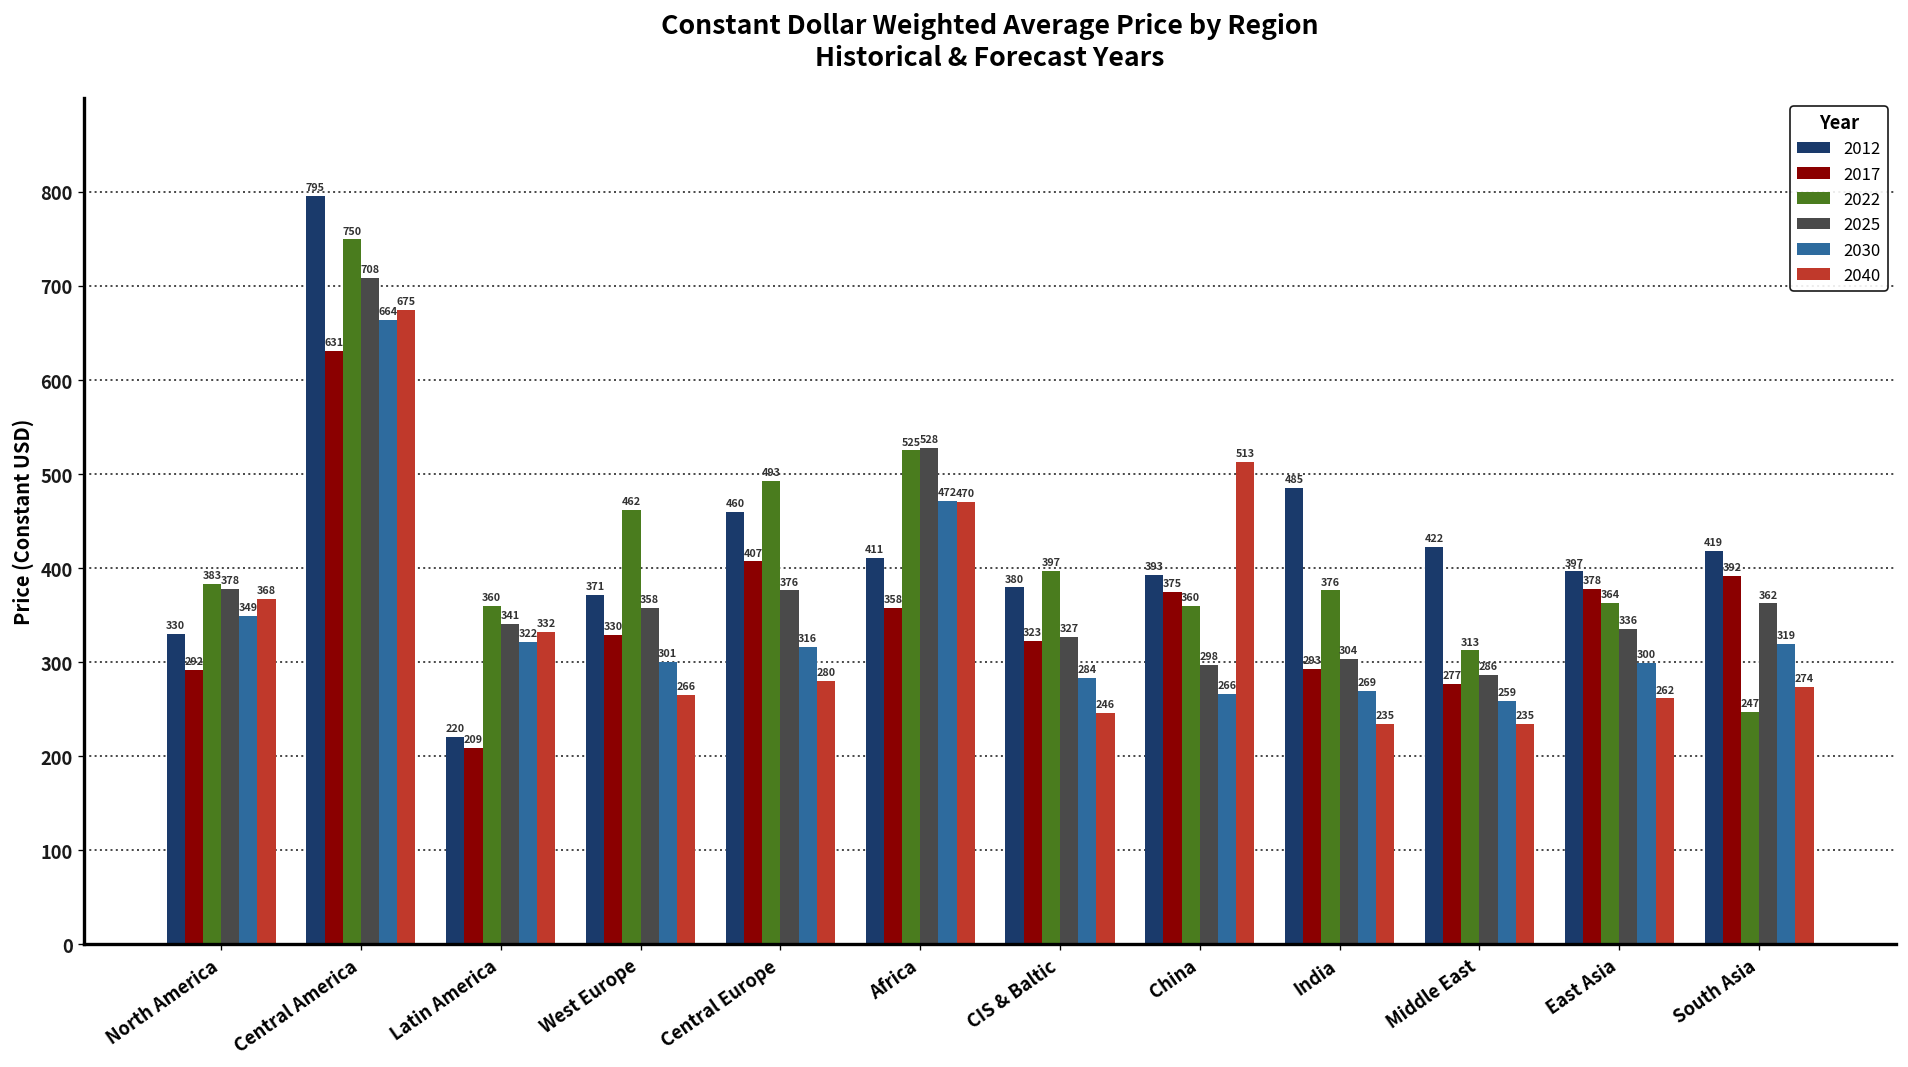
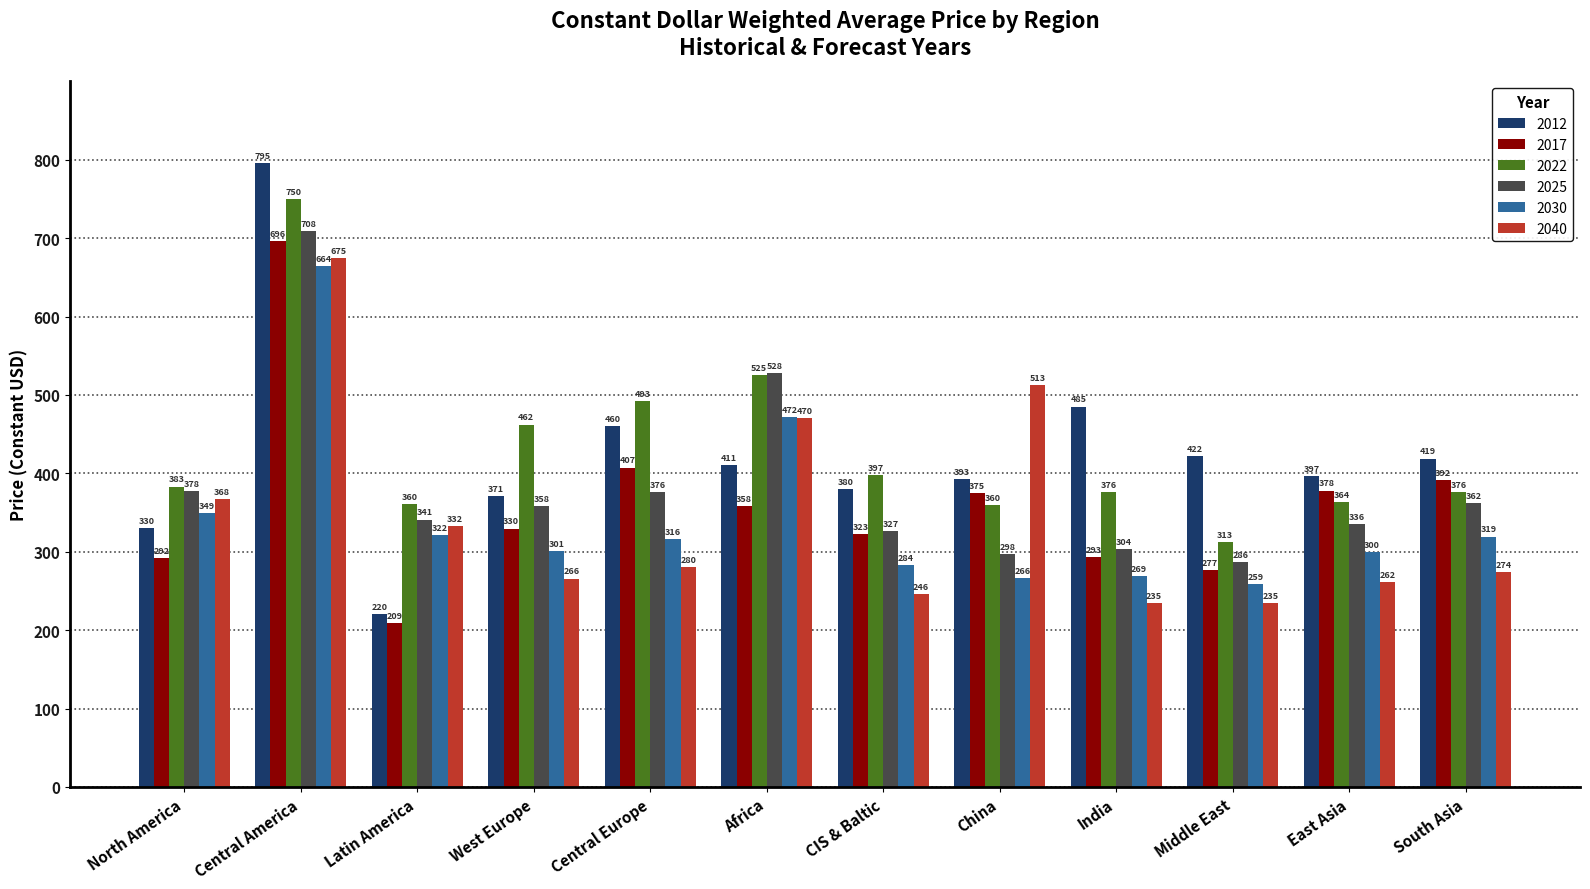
2017, Central America: 631 -> 696
2022, South Asia: 247 -> 376
